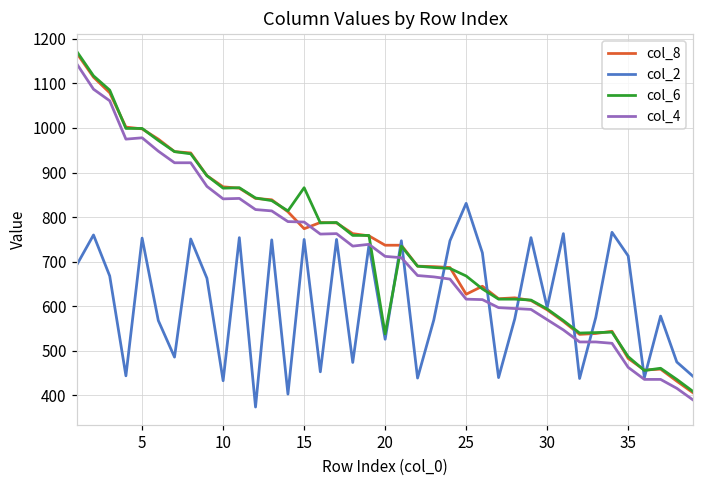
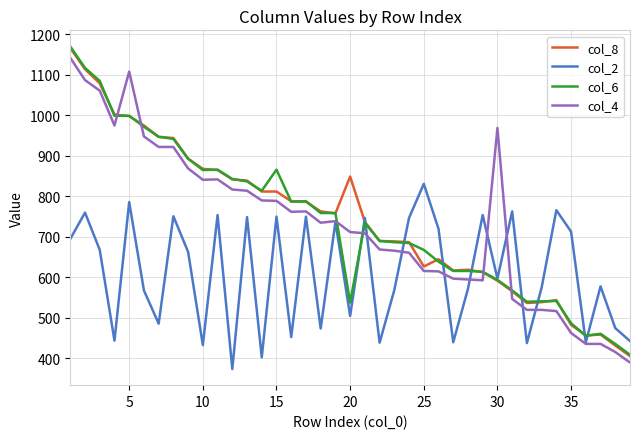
col_2, 5: 750 -> 790
col_4, 5: 980 -> 1110
col_8, 15: 770 -> 810
col_8, 20: 740 -> 850
col_2, 20: 530 -> 510
col_4, 30: 570 -> 970
